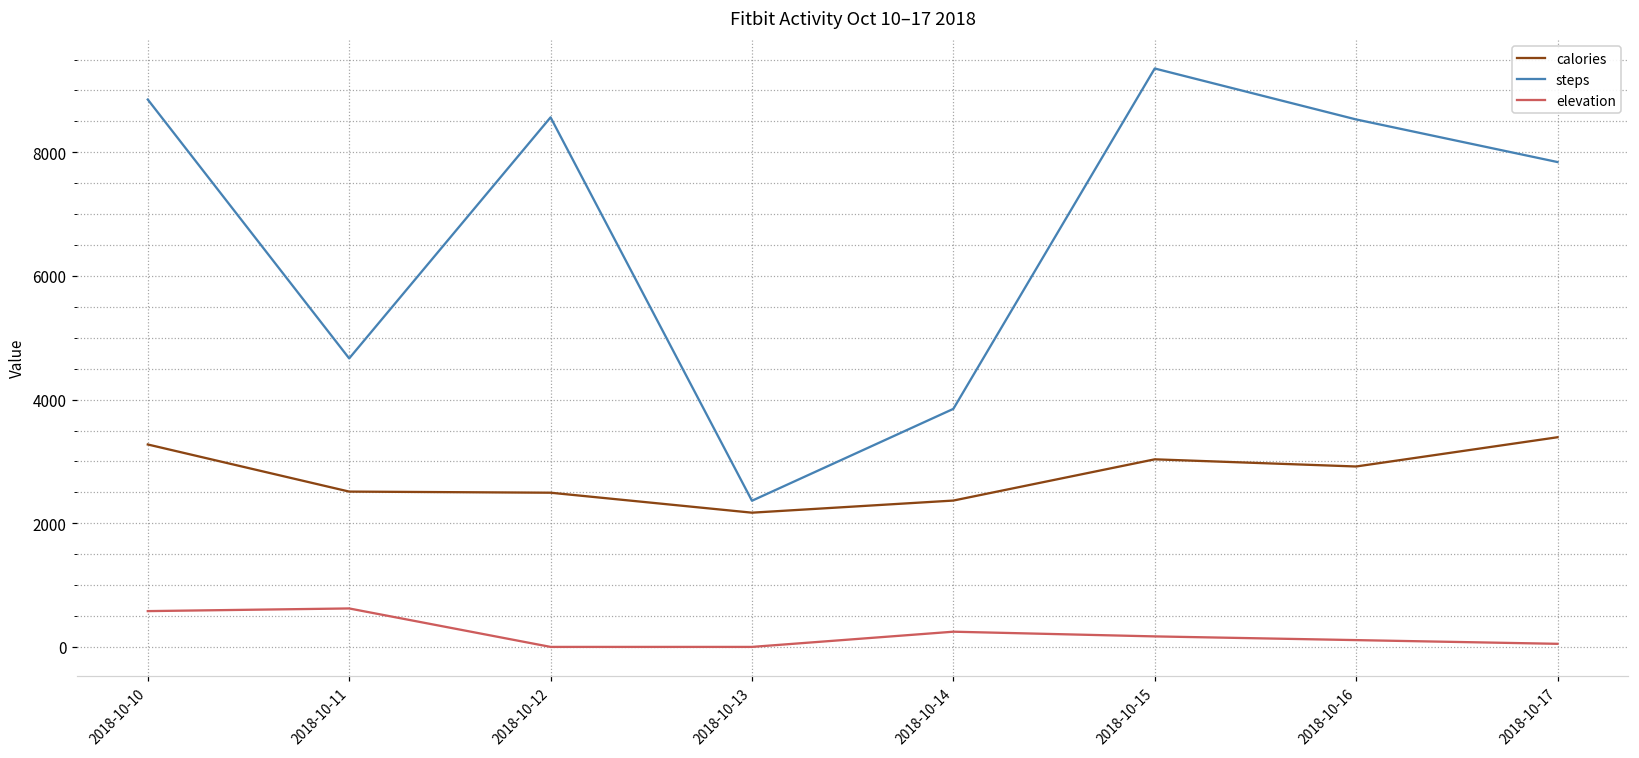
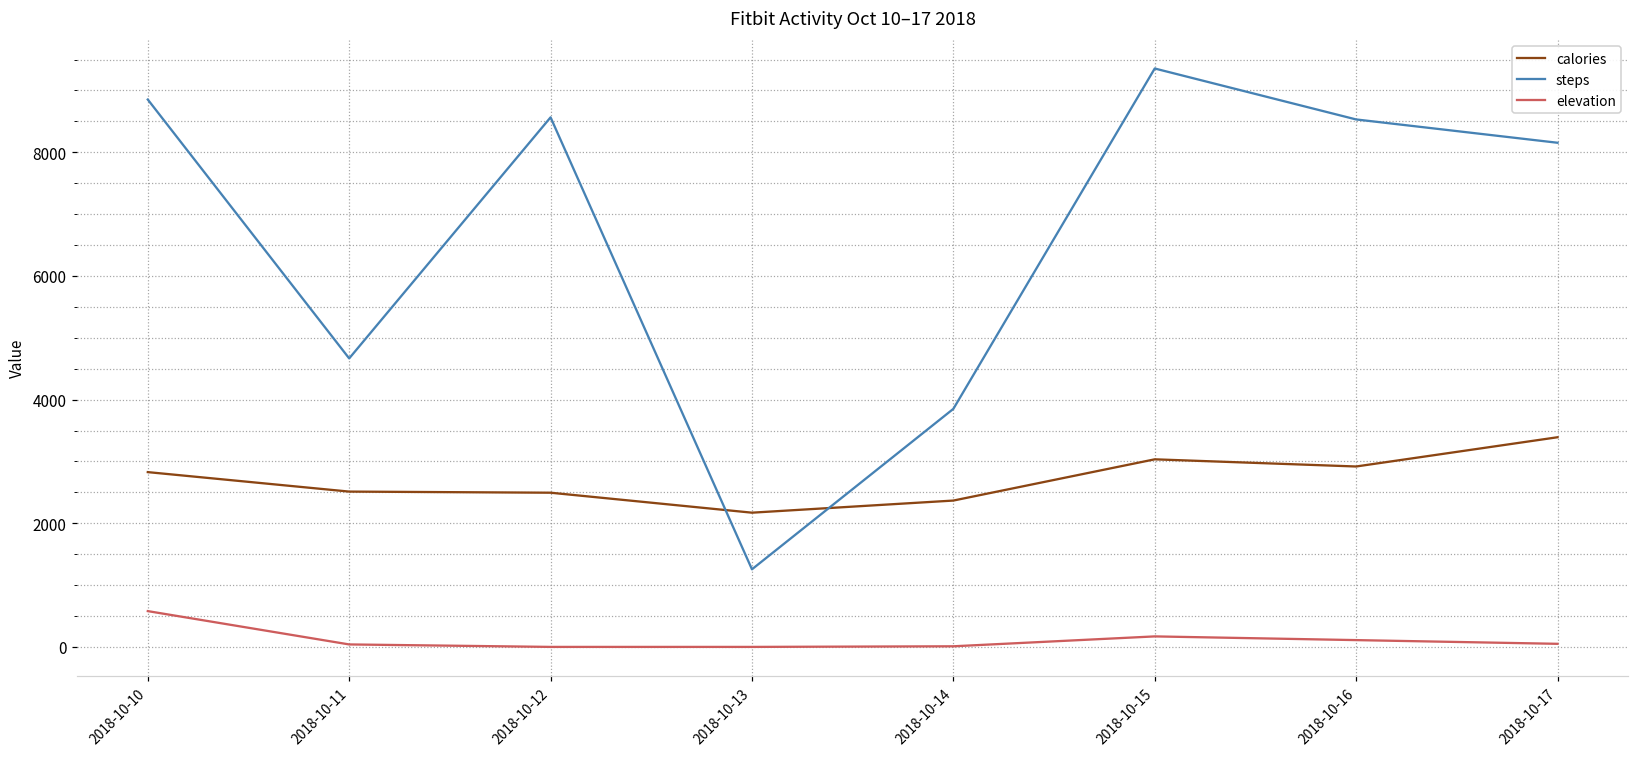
calories, 2018-10-10: 3300 -> 2800
elevation, 2018-10-11: 600 -> 0
steps, 2018-10-13: 2400 -> 1300
elevation, 2018-10-14: 200 -> 0
steps, 2018-10-17: 7800 -> 8200
